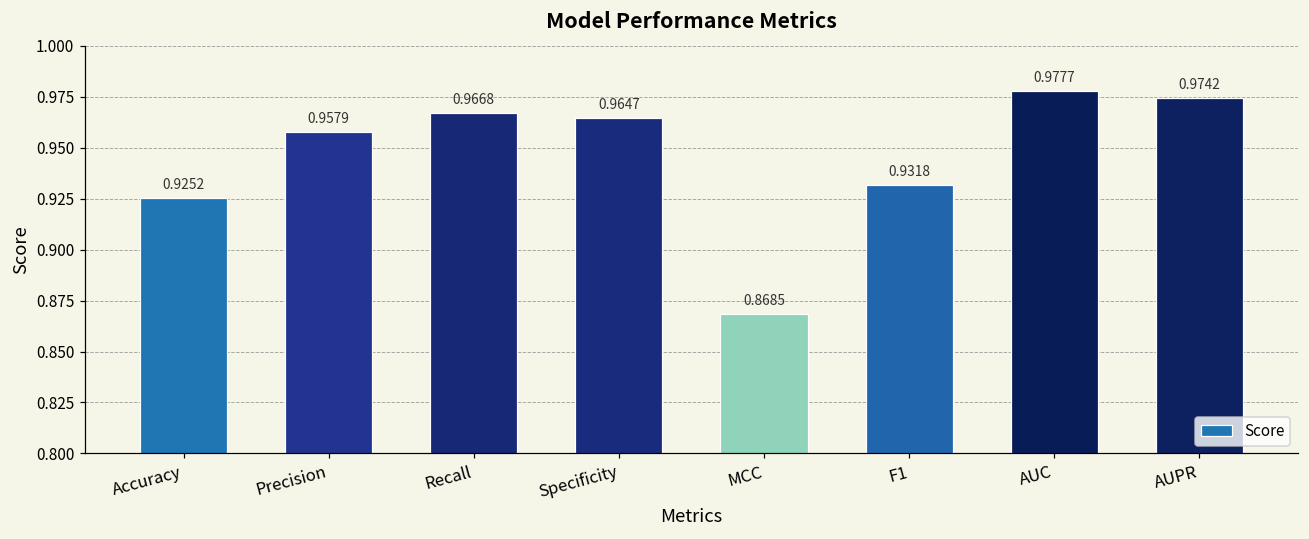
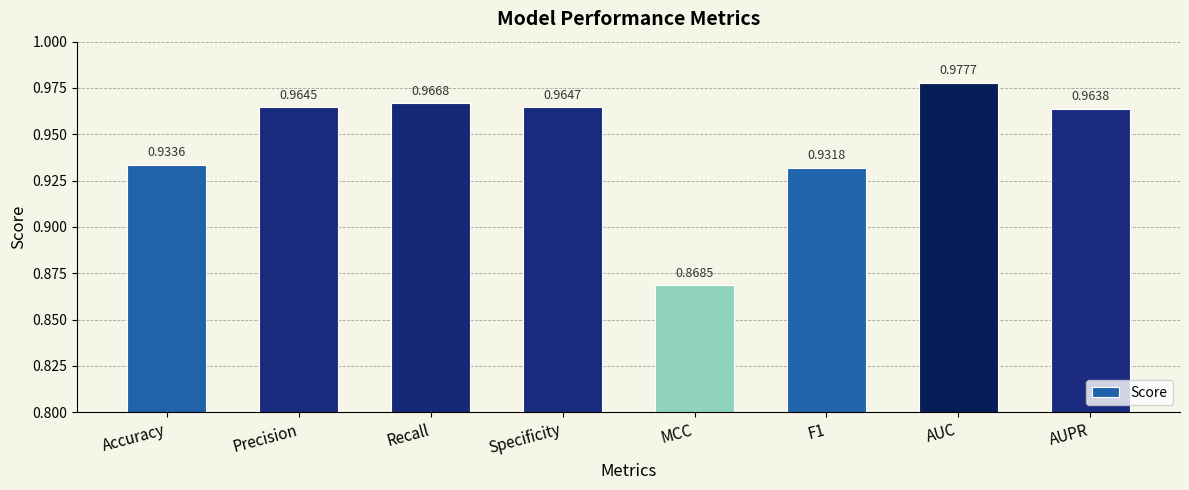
Accuracy: 0.9252 -> 0.9336
Precision: 0.9579 -> 0.9645
AUPR: 0.9742 -> 0.9638
